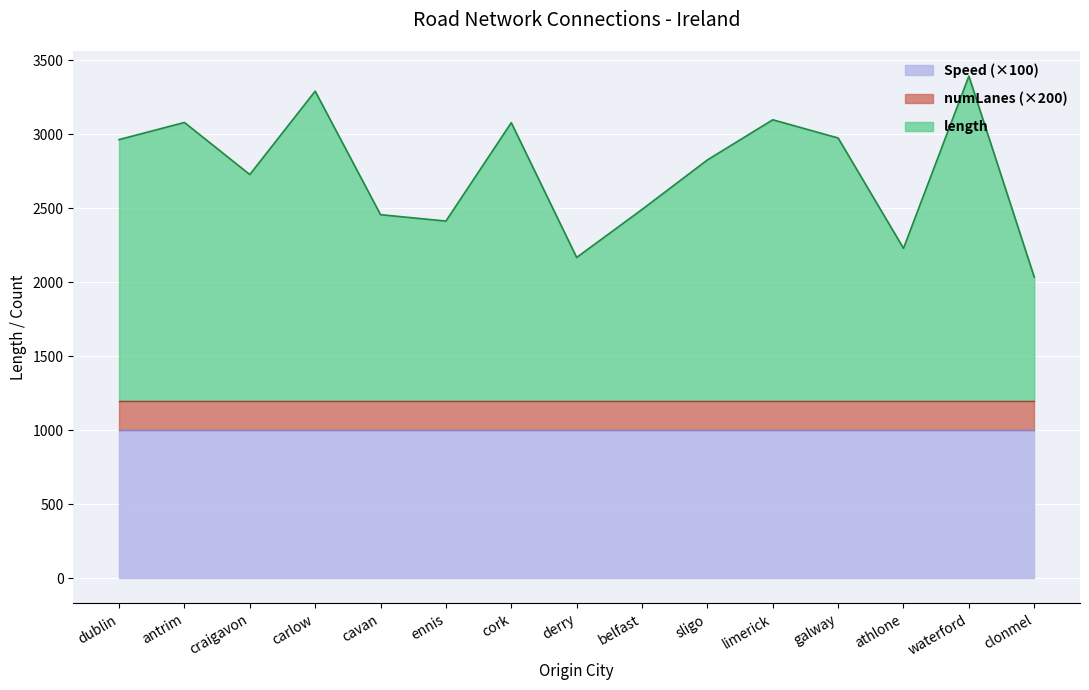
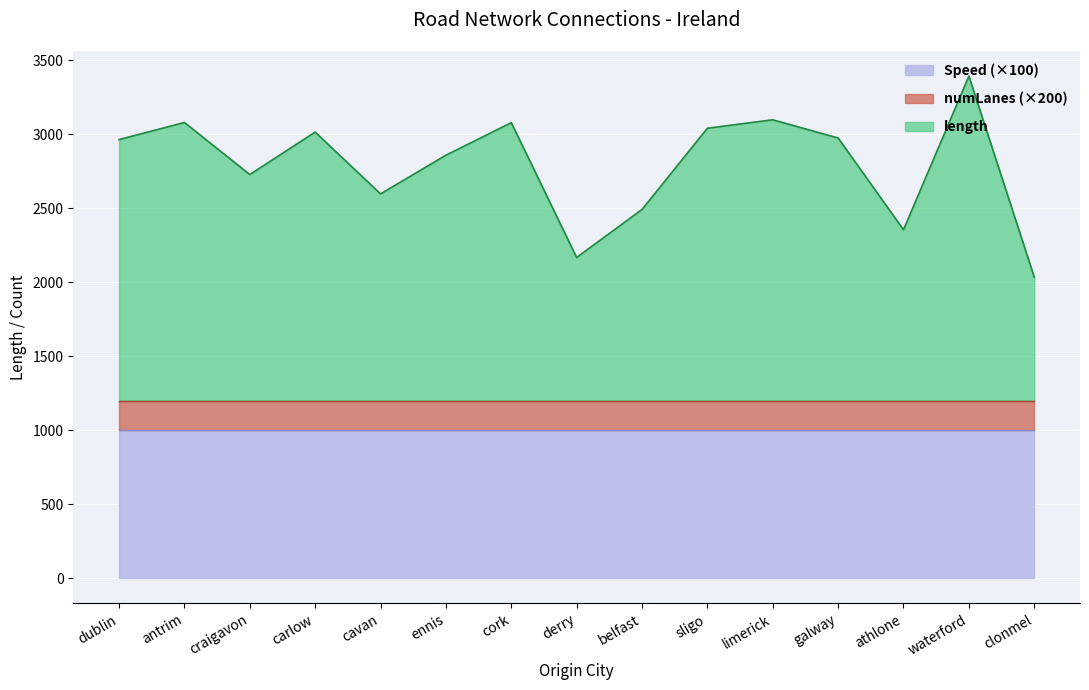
length, carlow: 3290 -> 3010
length, cavan: 2460 -> 2600
length, ennis: 2410 -> 2860
length, sligo: 2830 -> 3040
length, athlone: 2230 -> 2350
